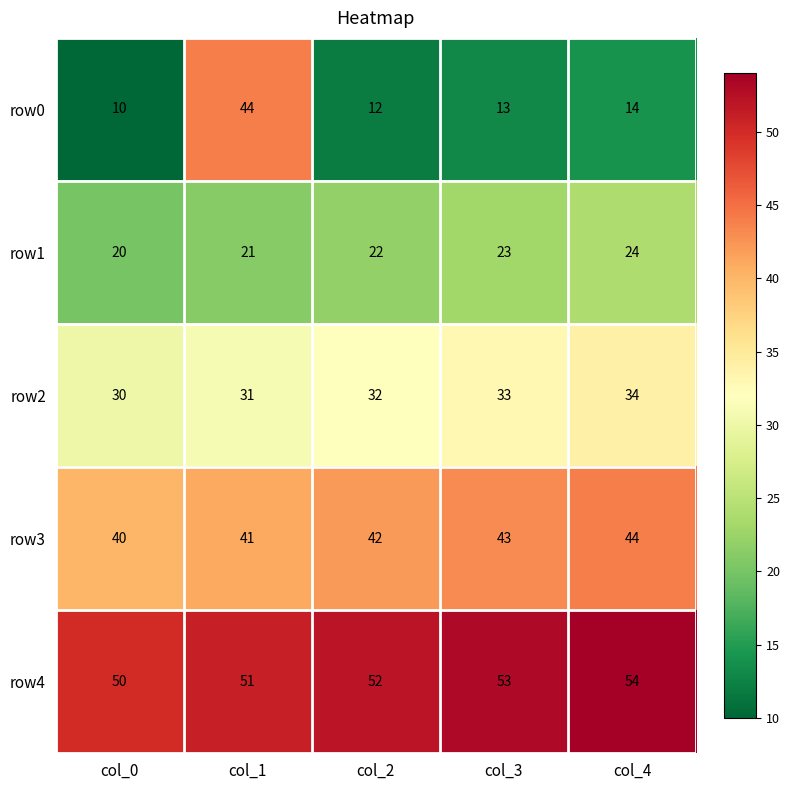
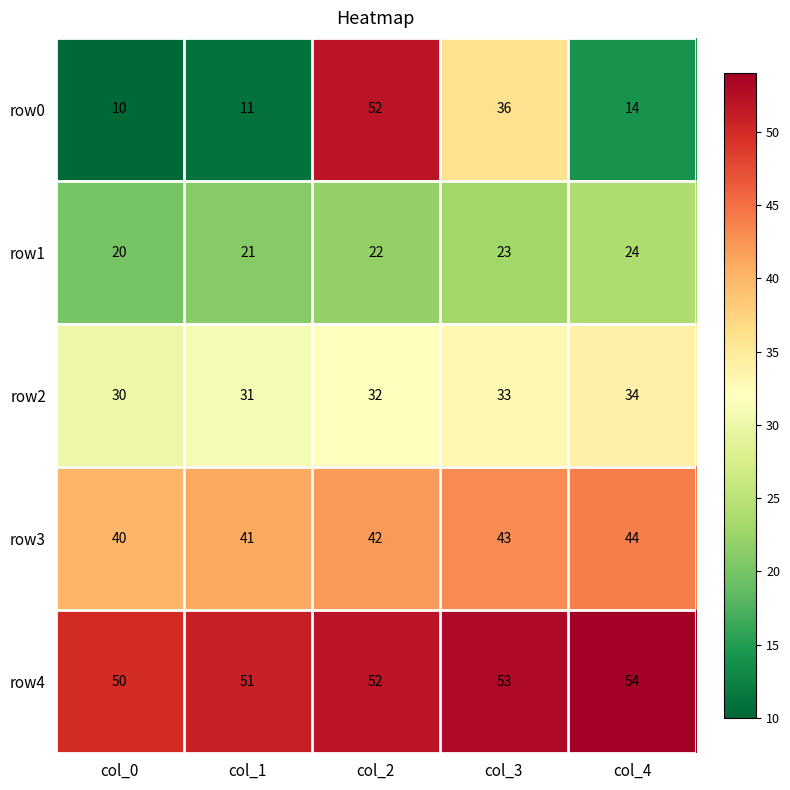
row0, col_1: 44 -> 11
row0, col_2: 12 -> 52
row0, col_3: 13 -> 36
